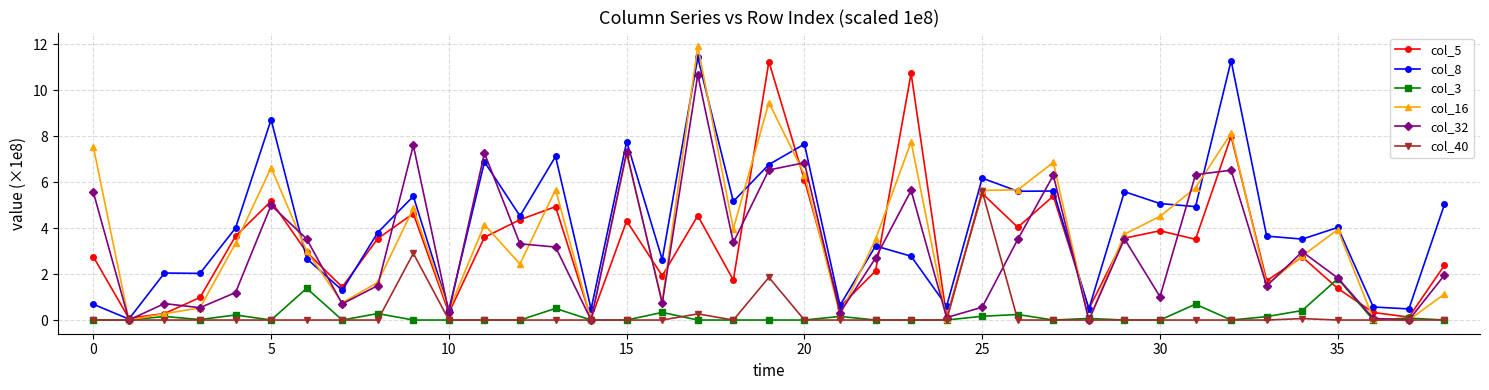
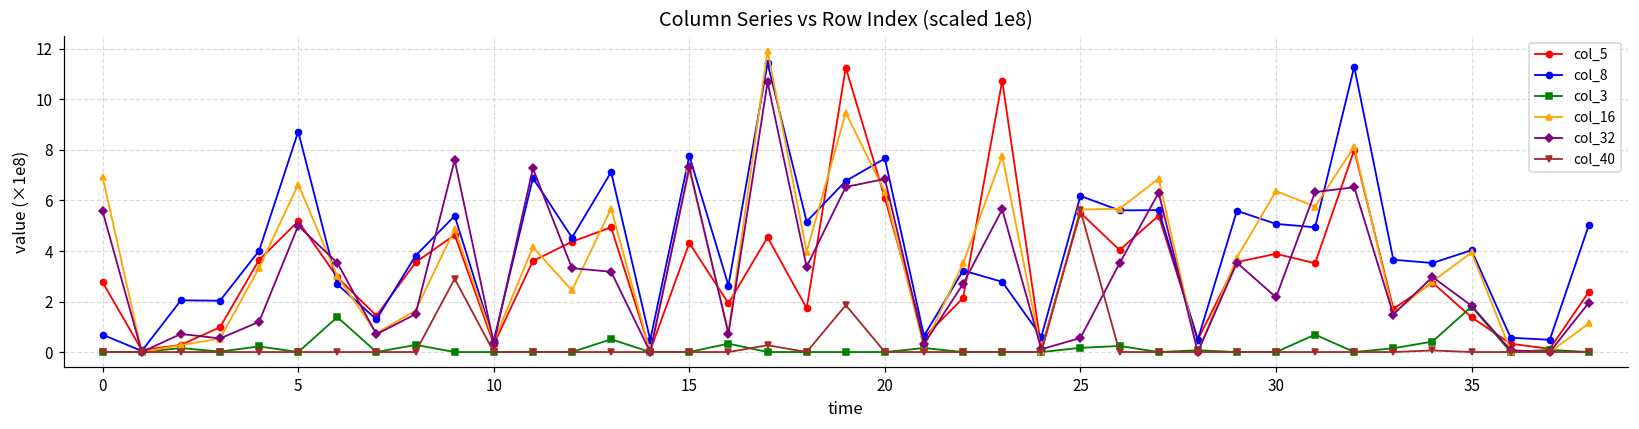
col_16, 0: 7.5 -> 6.9
col_16, 30: 4.5 -> 6.4
col_32, 30: 1.0 -> 2.2
